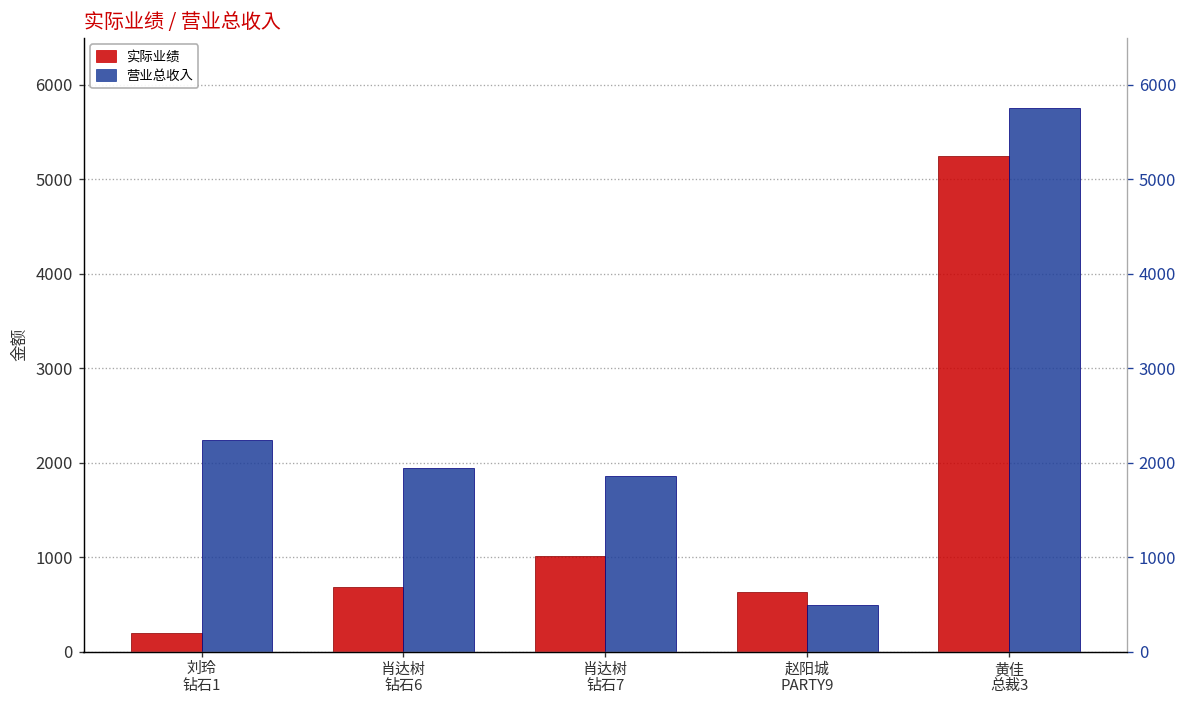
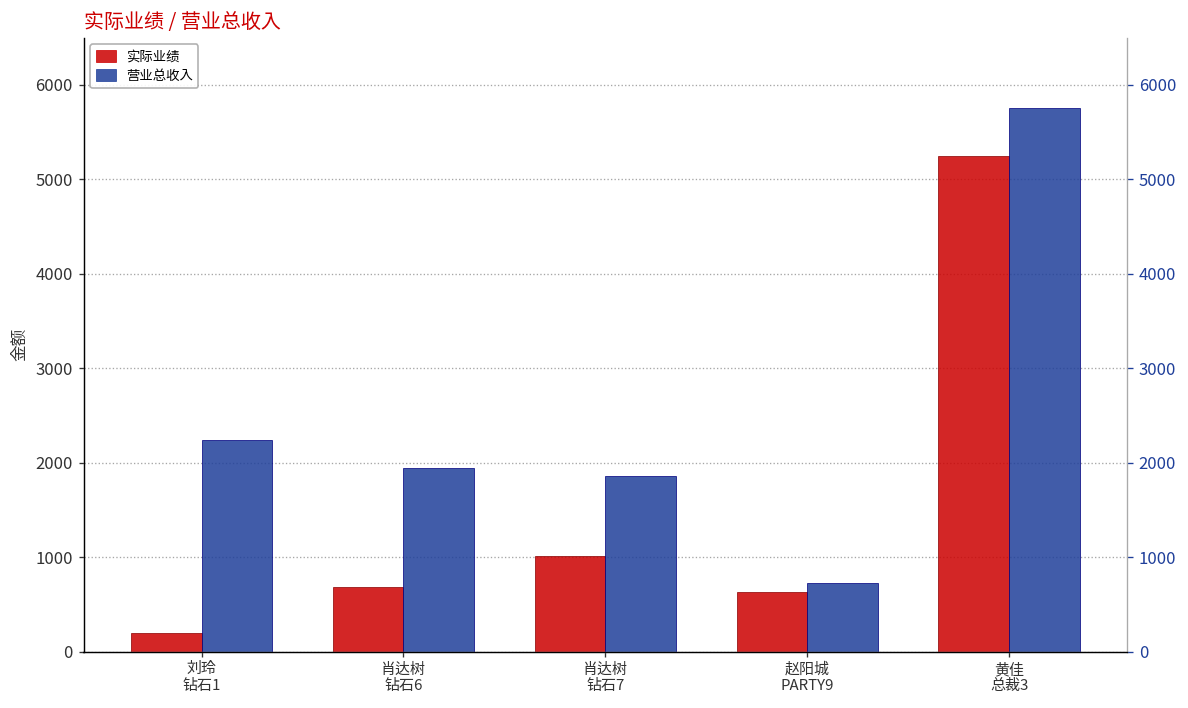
营业总收入, 赵阳城 PARTY9: 500 -> 700
